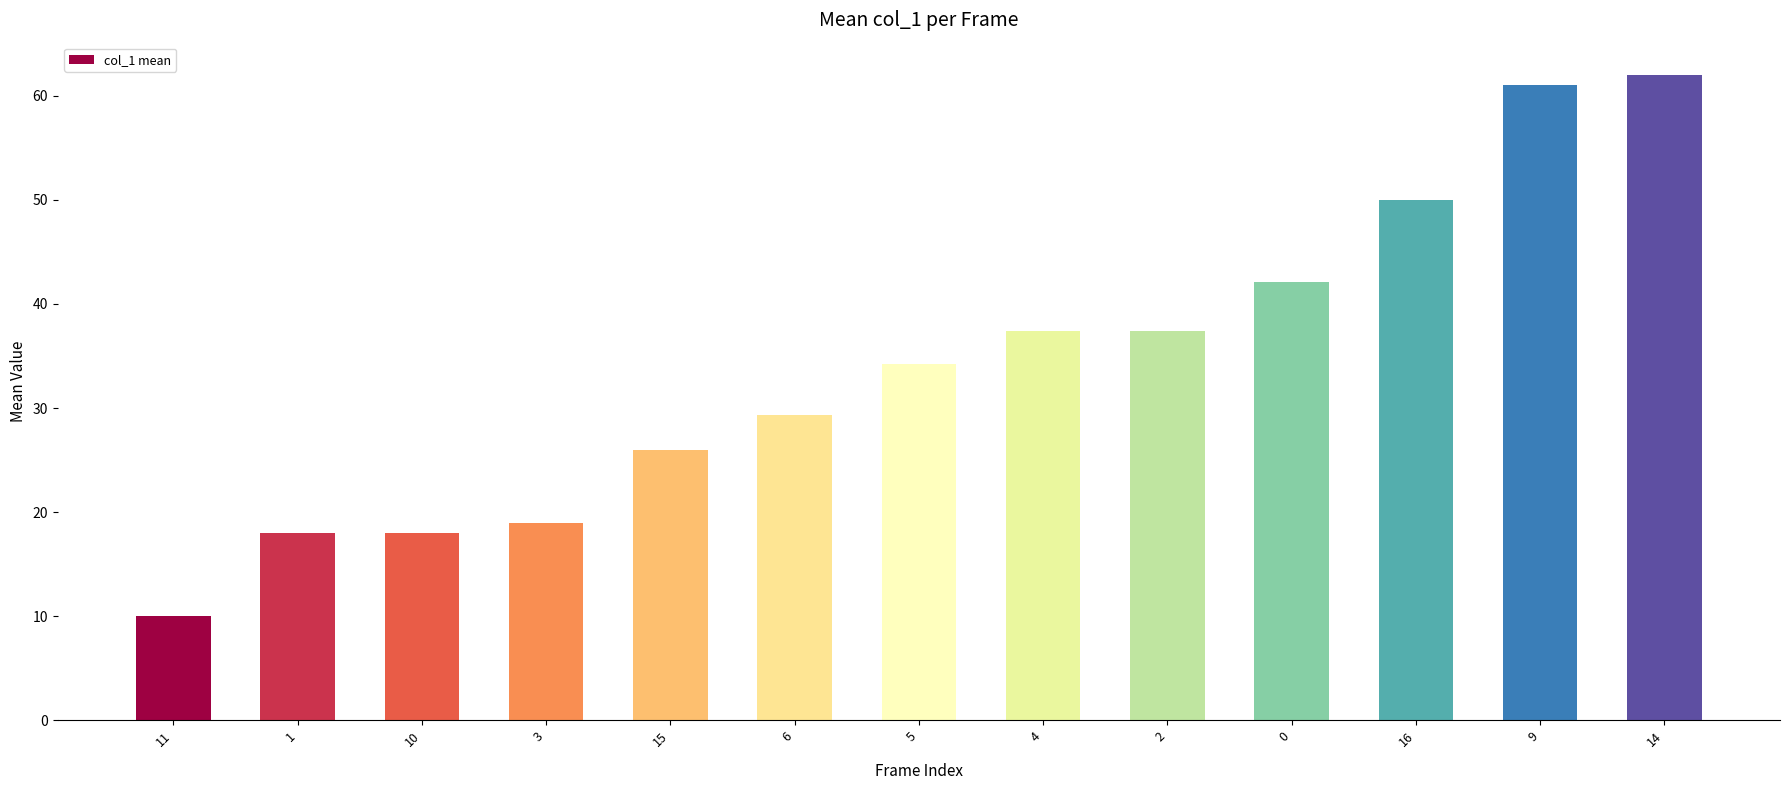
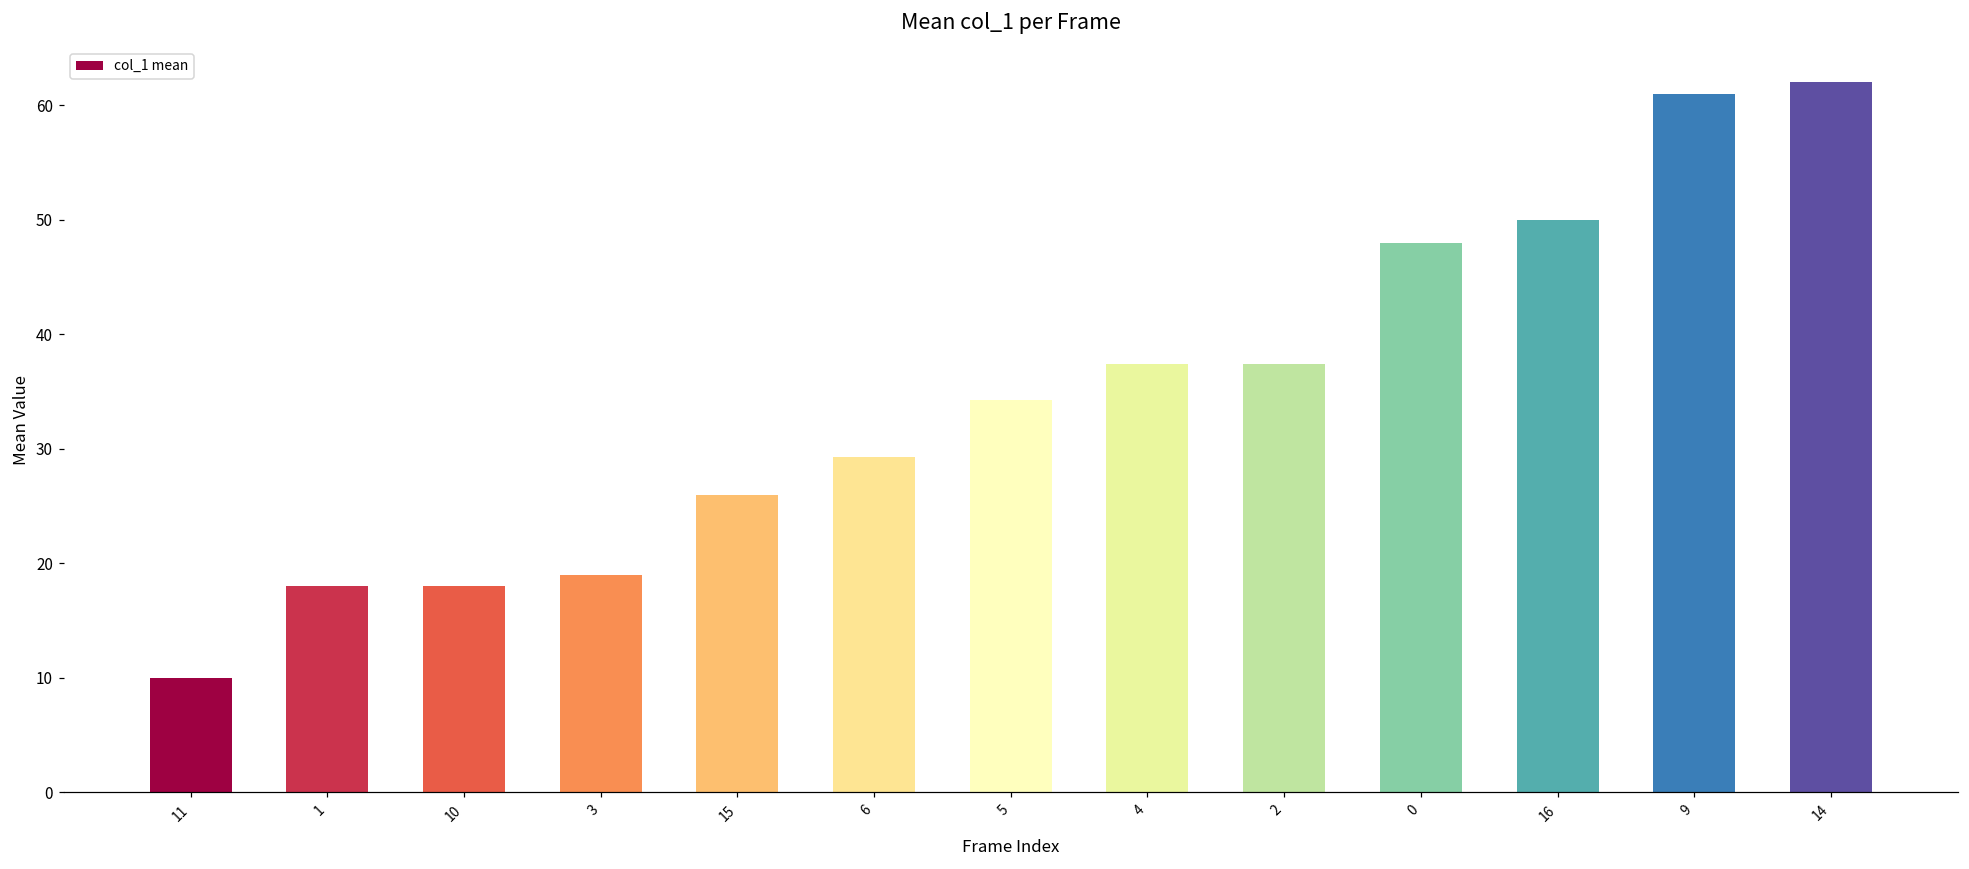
0: 42.1 -> 48.0
